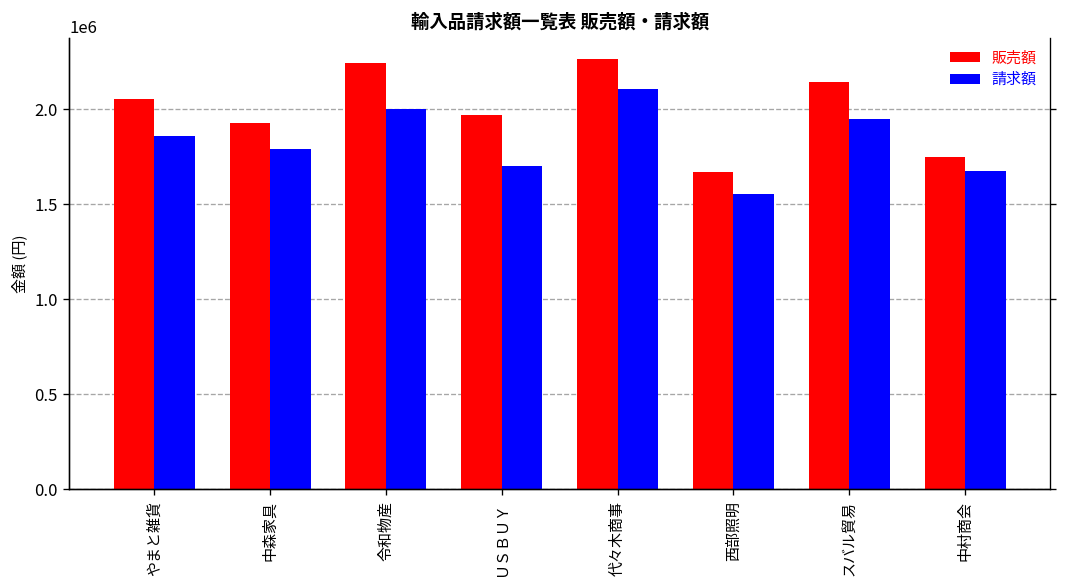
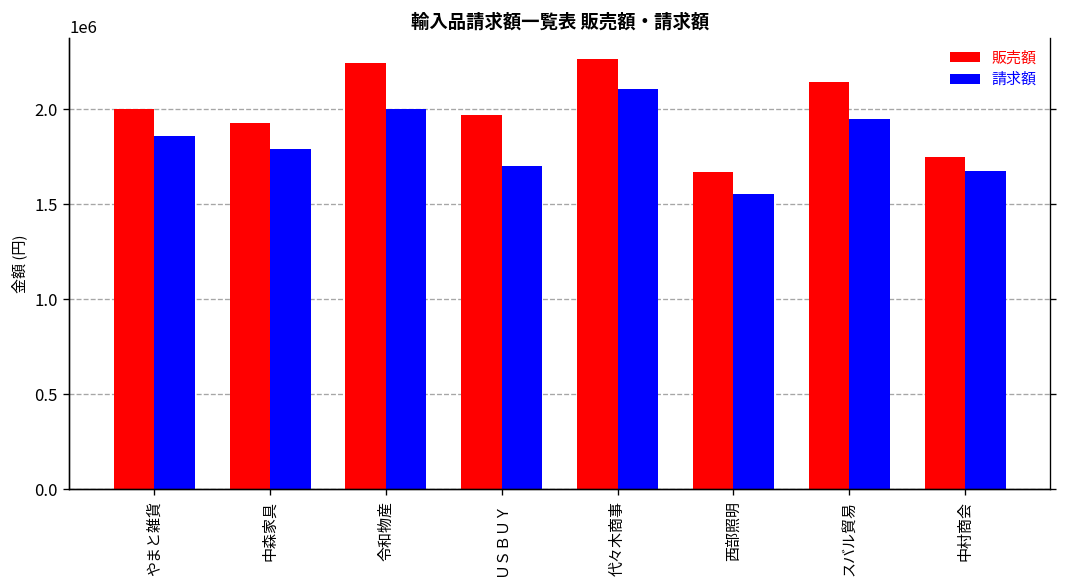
販売額, やまと雑貨: 2060000 -> 2000000
